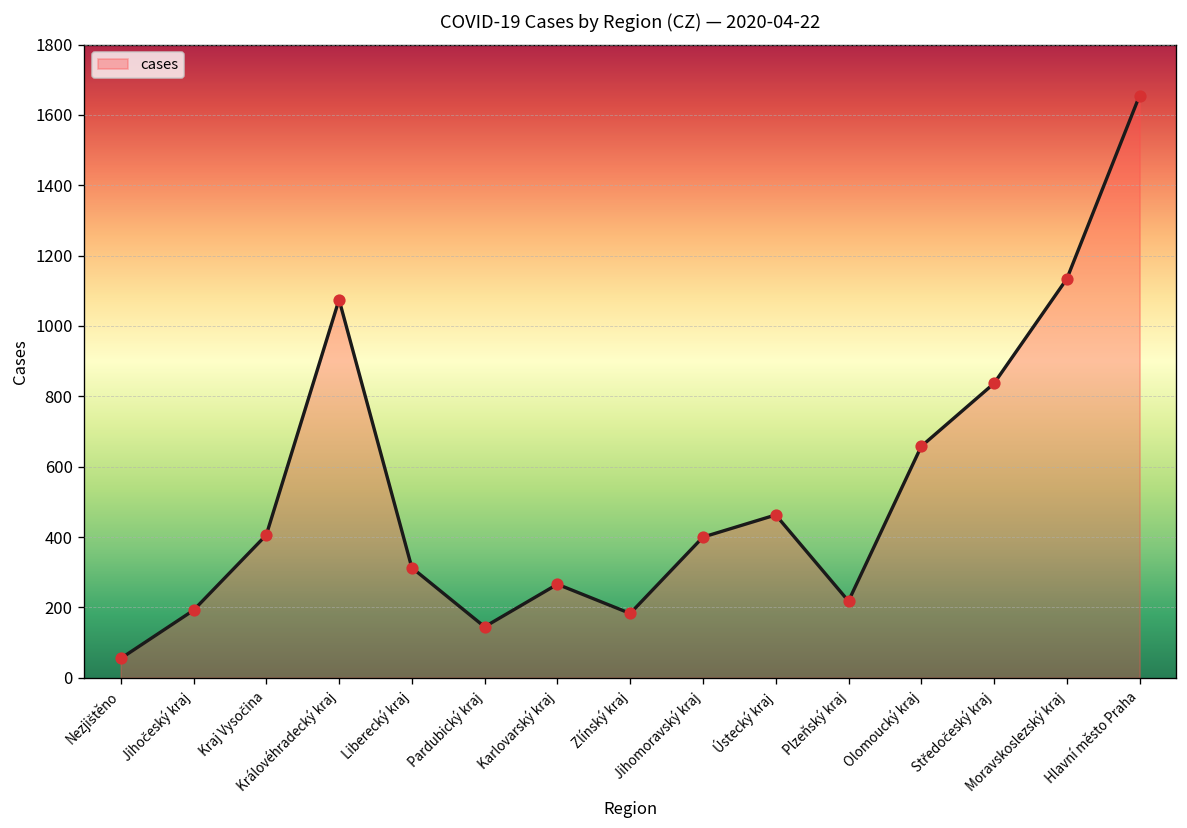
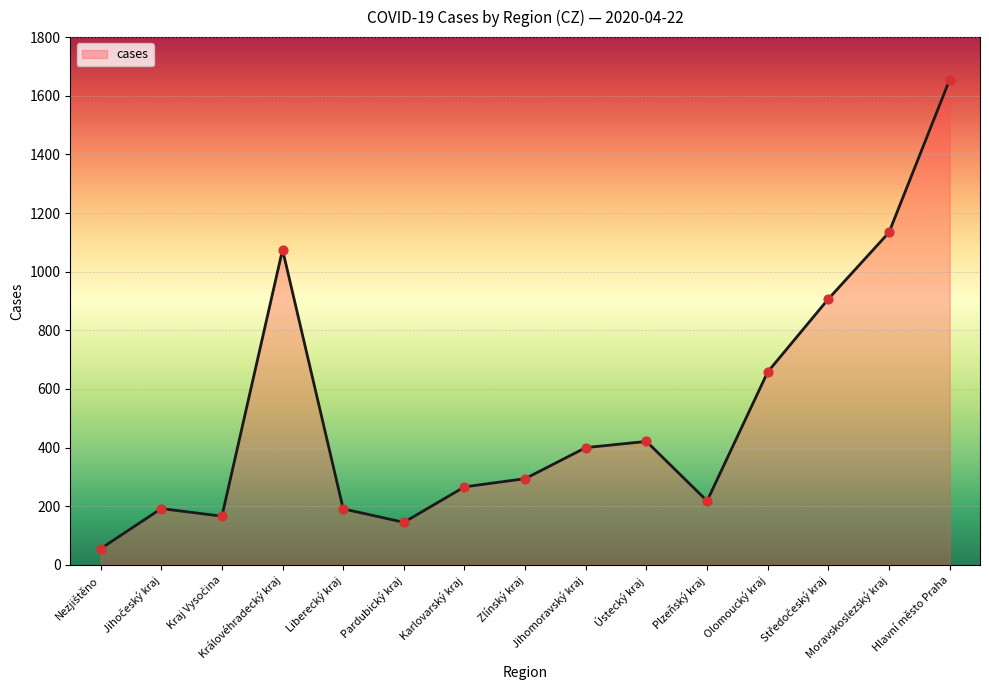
Kraj Vysočina: 410 -> 170
Liberecký kraj: 310 -> 190
Zlínský kraj: 180 -> 290
Ústecký kraj: 460 -> 420
Středočeský kraj: 840 -> 910
